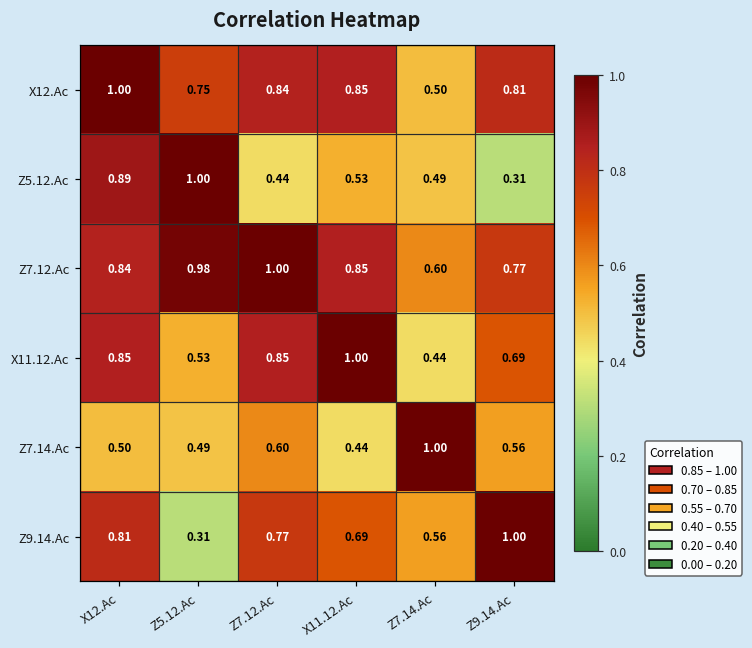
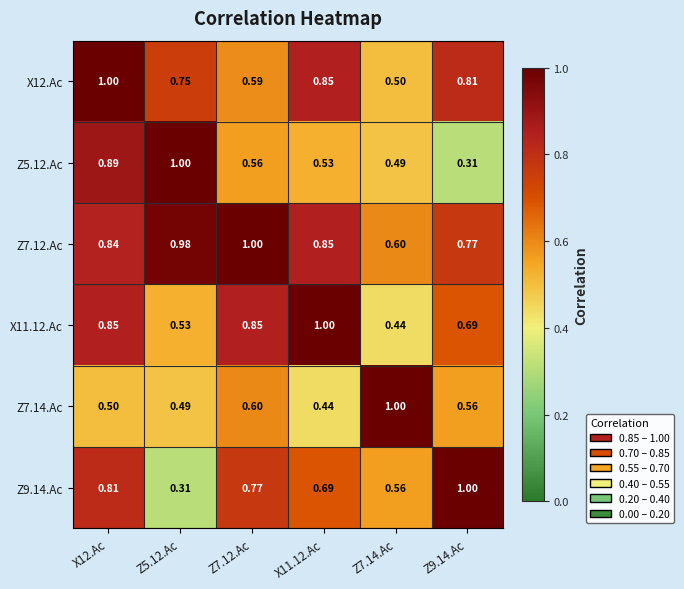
X12.Ac, Z7.12.Ac: 0.84 -> 0.59
Z5.12.Ac, Z7.12.Ac: 0.44 -> 0.56
